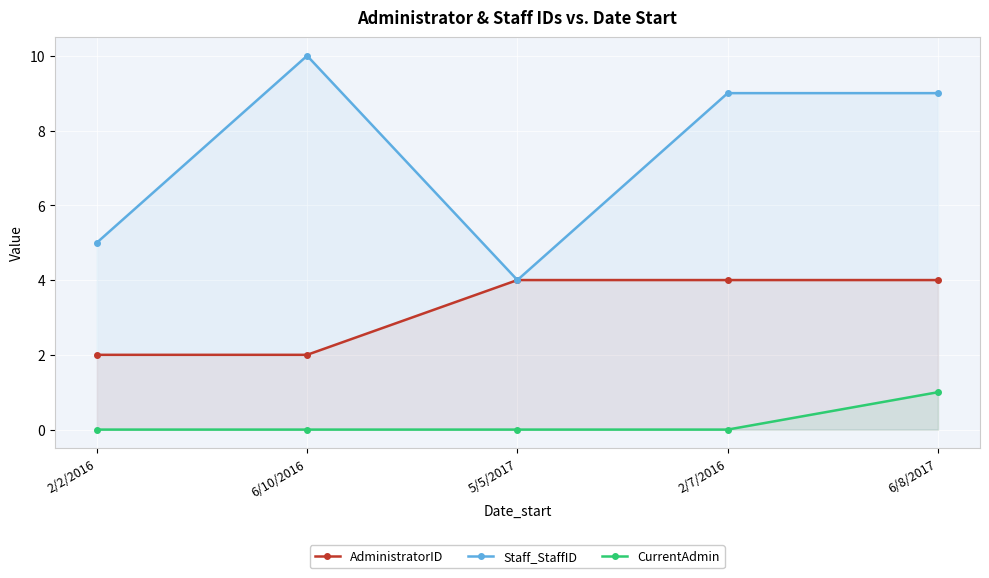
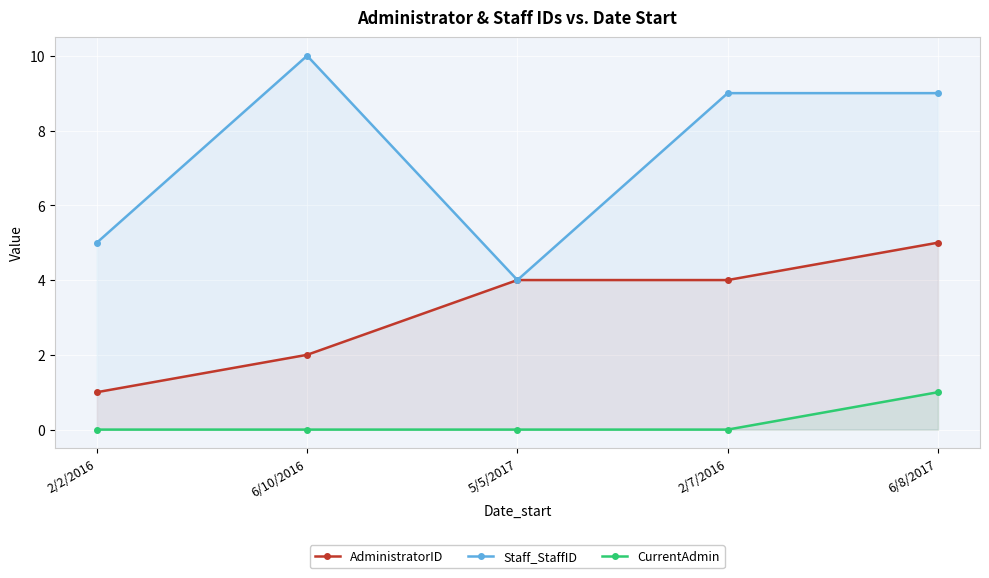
AdministratorID, 2/2/2016: 2 -> 1
AdministratorID, 6/8/2017: 4 -> 5
